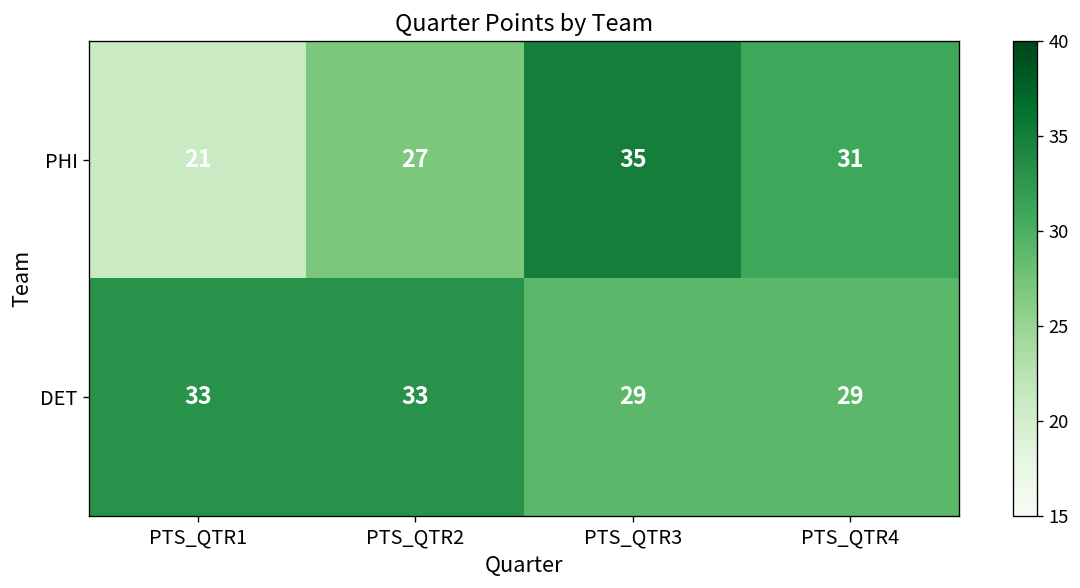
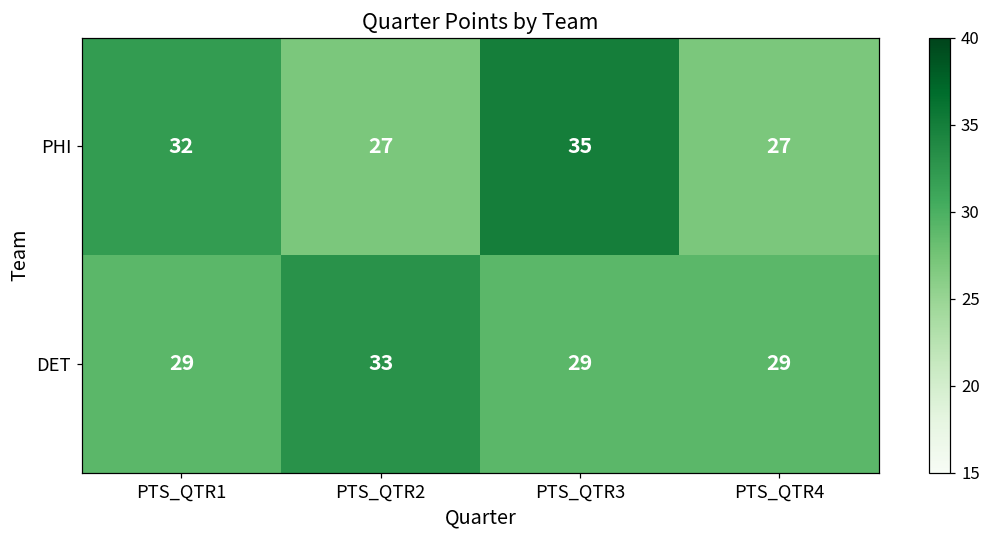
PHI, PTS_QTR1: 21 -> 32
PHI, PTS_QTR4: 31 -> 27
DET, PTS_QTR1: 33 -> 29
